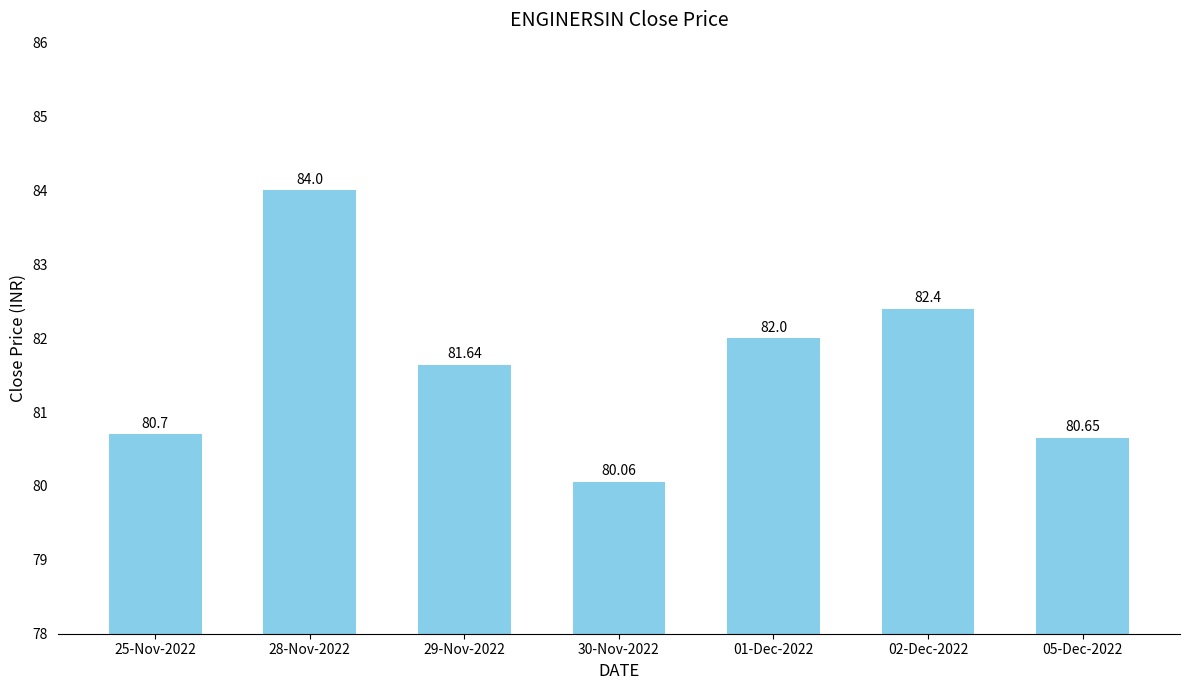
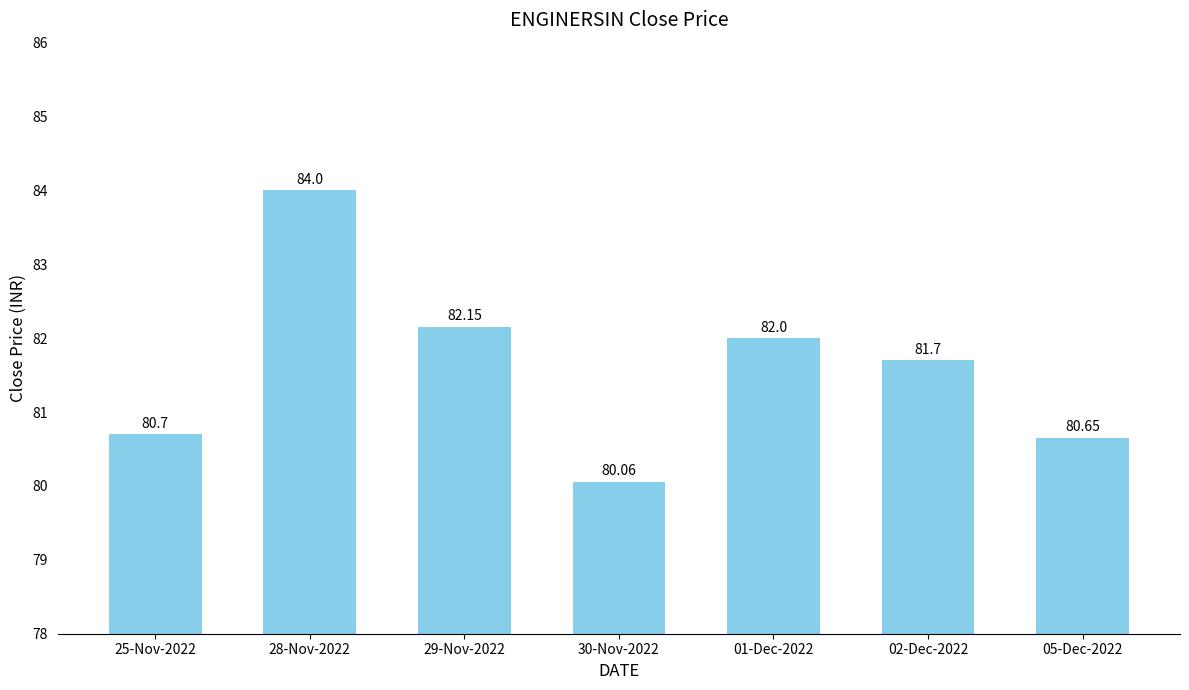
29-Nov-2022: 81.64 -> 82.15
02-Dec-2022: 82.4 -> 81.7
